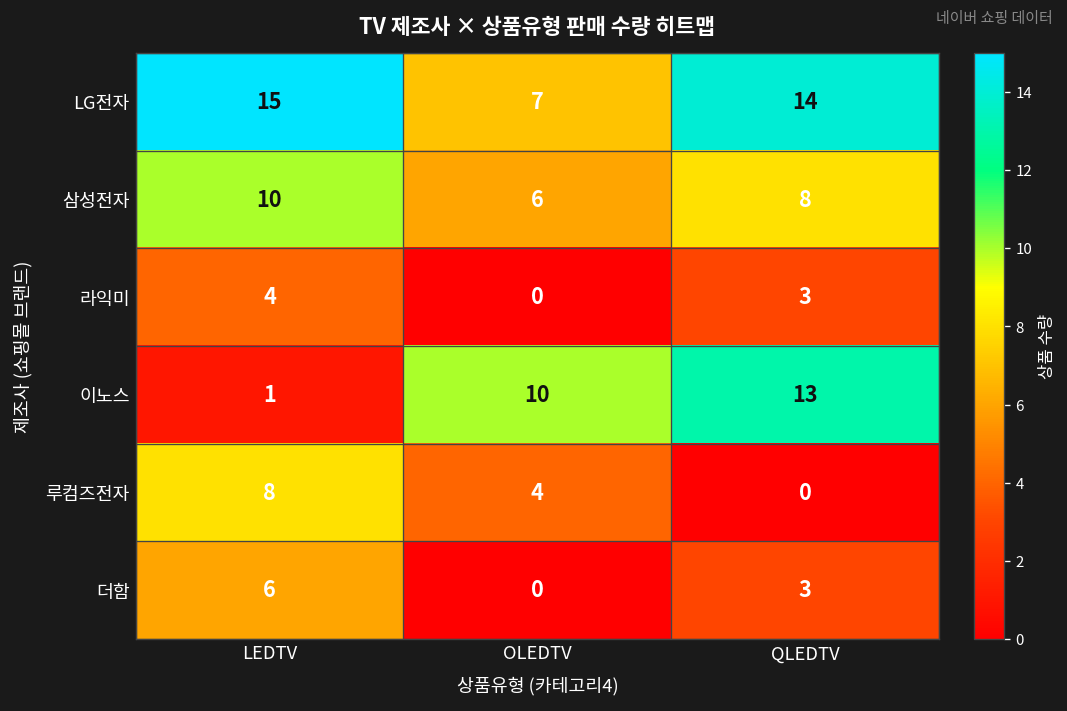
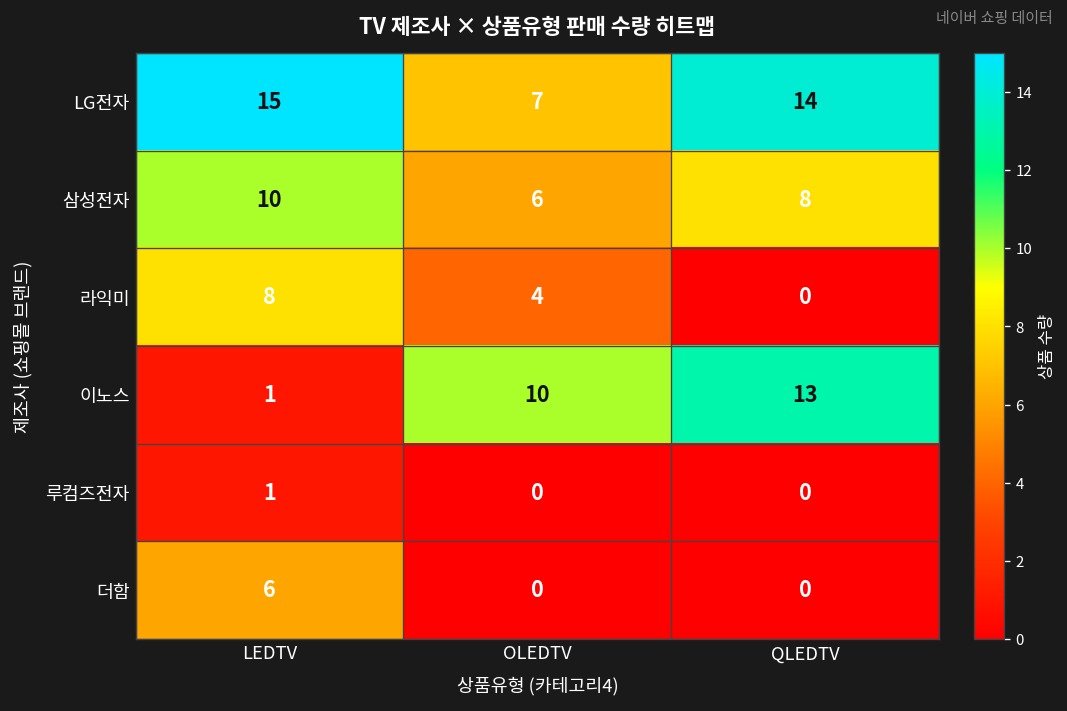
라익미, LEDTV: 4 -> 8
라익미, OLEDTV: 0 -> 4
라익미, QLEDTV: 3 -> 0
루컴즈전자, LEDTV: 8 -> 1
루컴즈전자, OLEDTV: 4 -> 0
더함, QLEDTV: 3 -> 0
